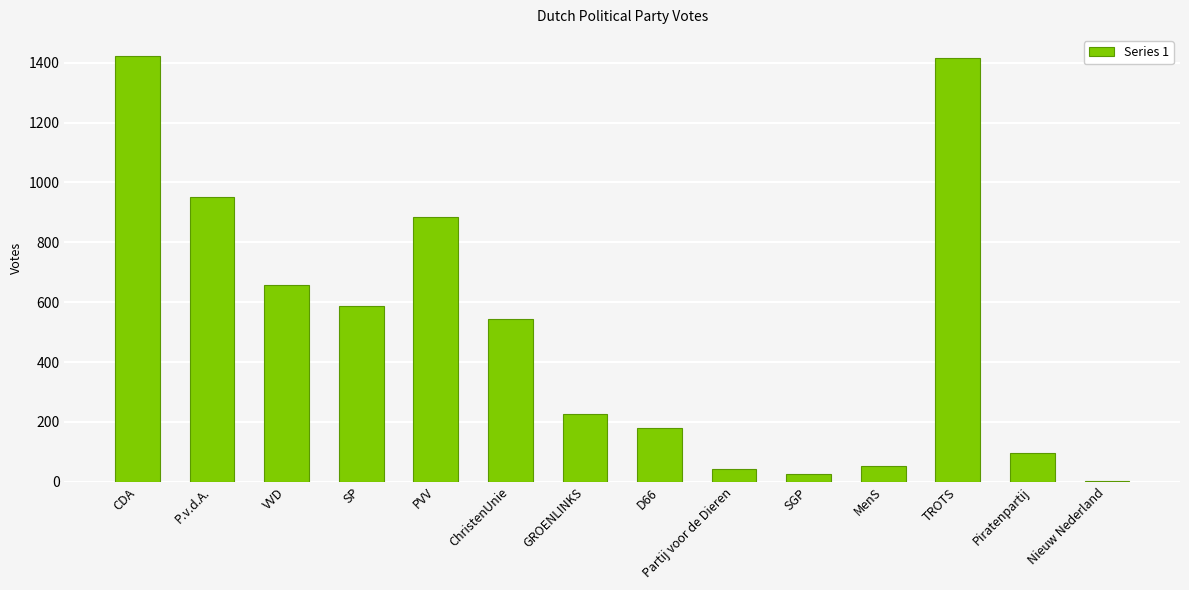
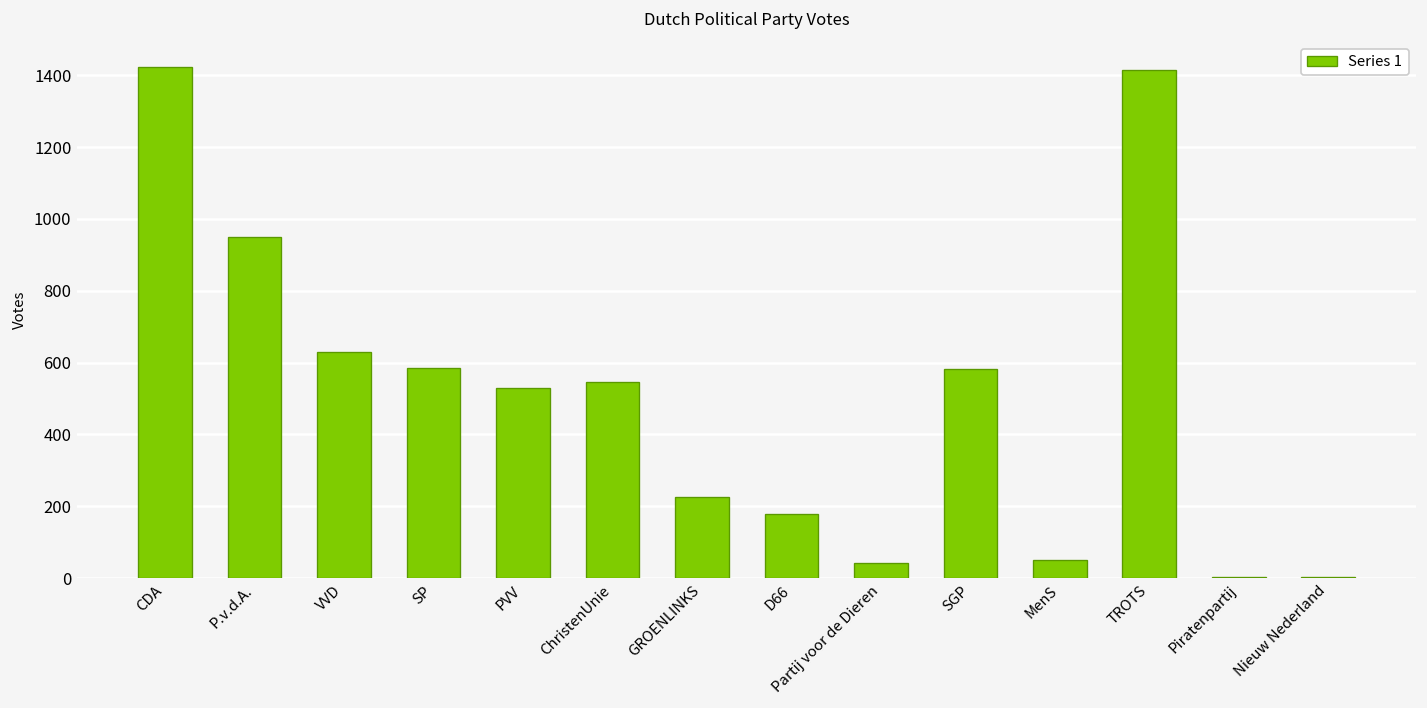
VVD: 660 -> 630
PVV: 880 -> 530
SGP: 30 -> 580
Piratenpartij: 100 -> 0
